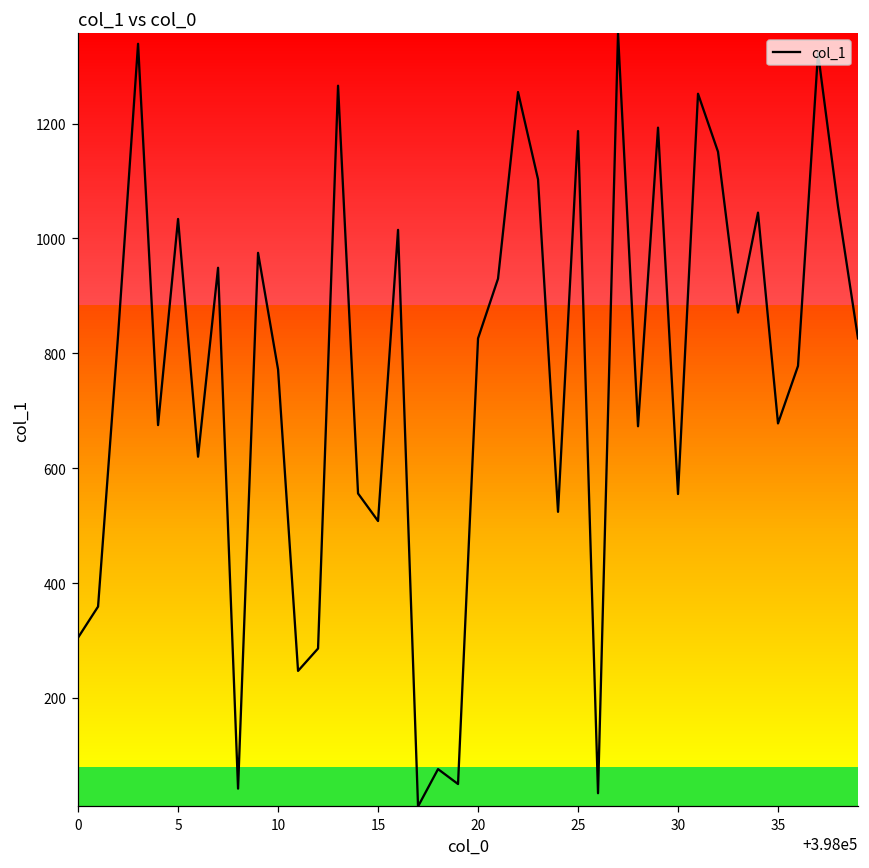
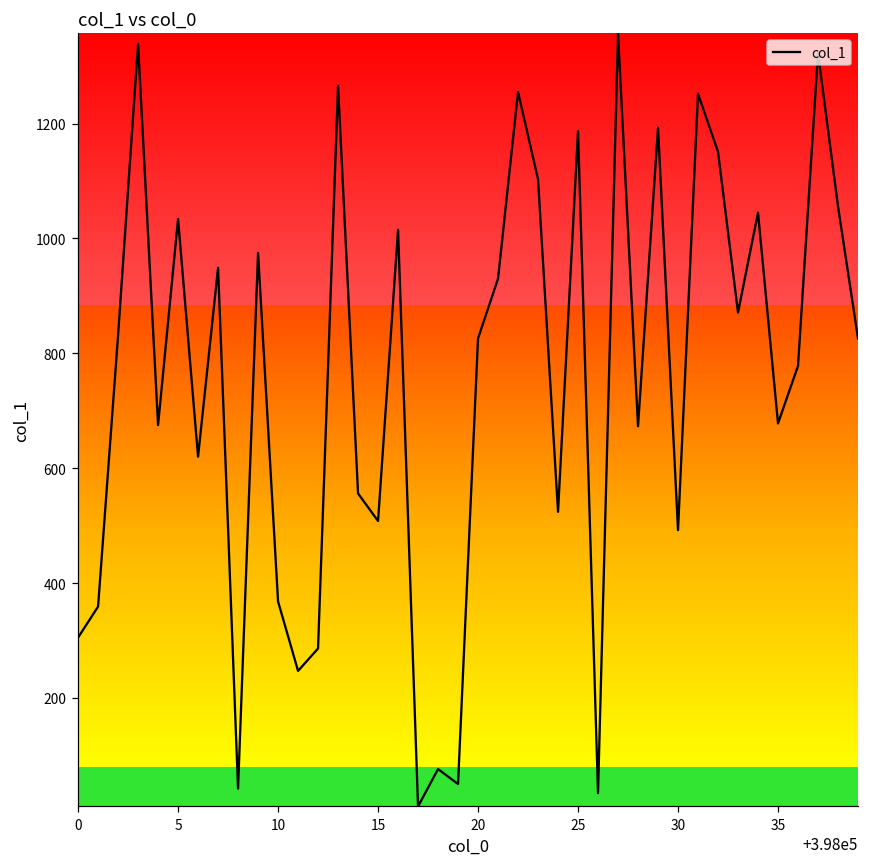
10: 770 -> 370
30: 560 -> 490
